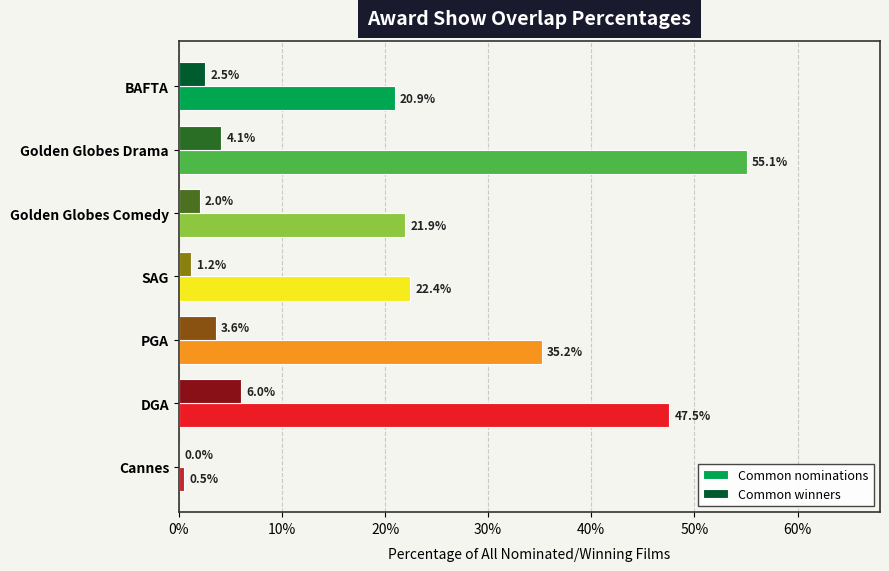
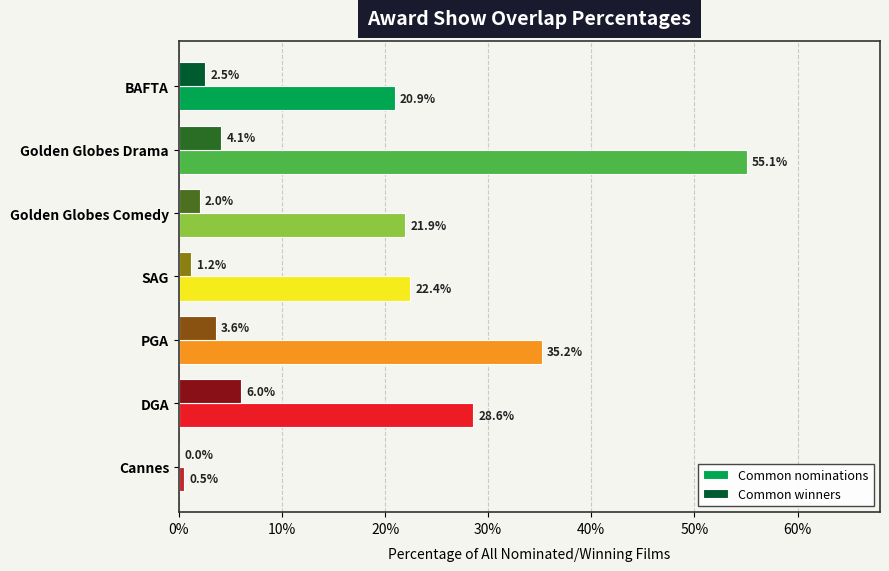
Common nominations, DGA: 47.5% -> 28.6%
